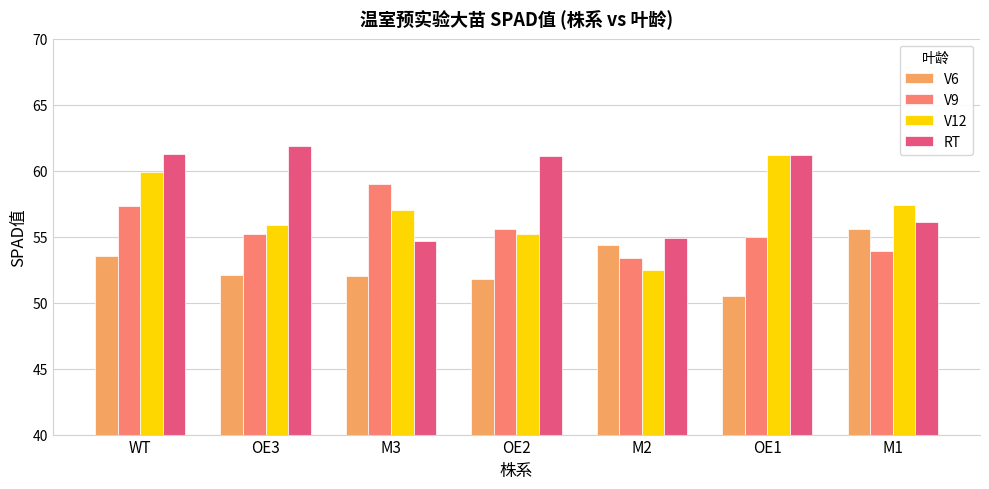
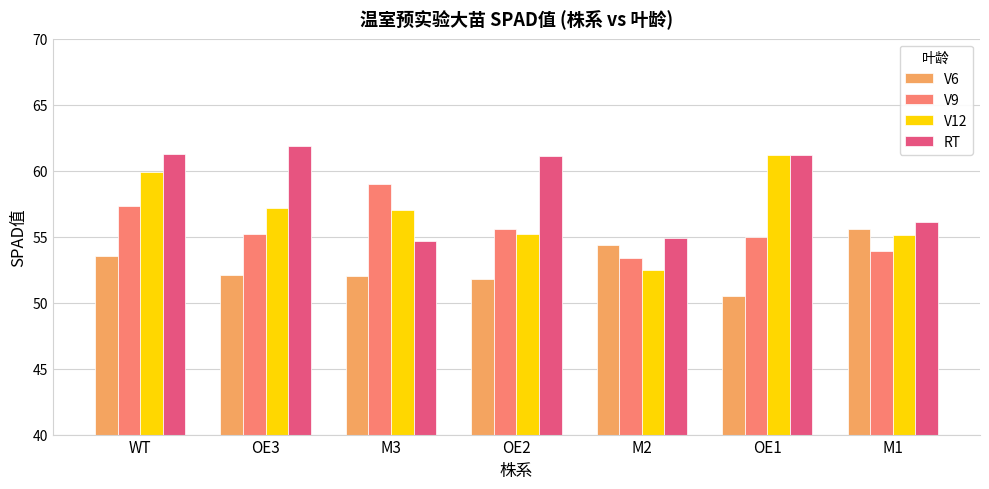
V12, OE3: 55.9 -> 57.2
V12, M1: 57.4 -> 55.1
